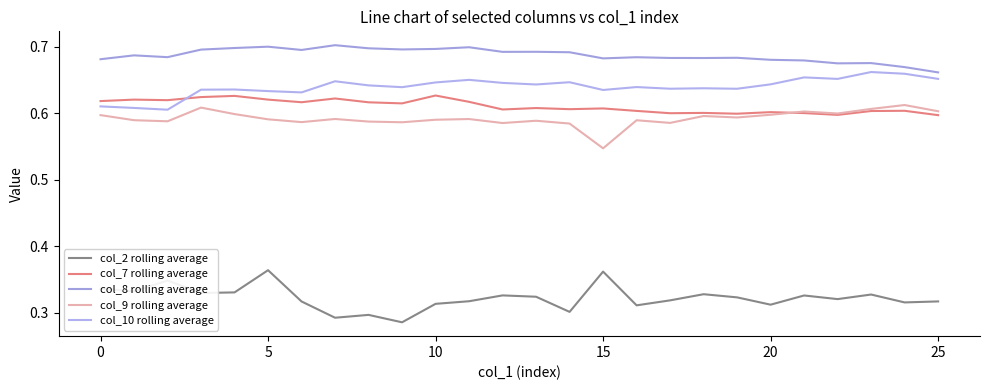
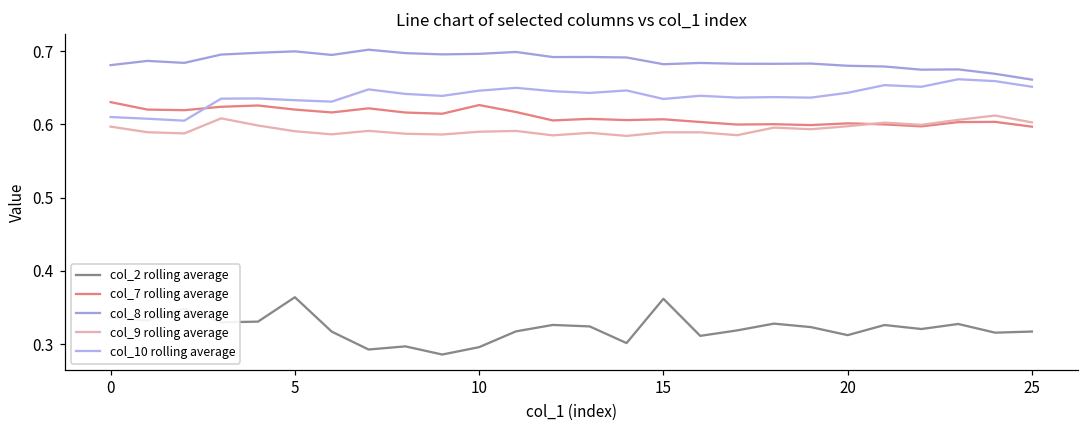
col_7 rolling average, 0: 0.62 -> 0.63
col_2 rolling average, 10: 0.31 -> 0.30
col_9 rolling average, 15: 0.55 -> 0.59
